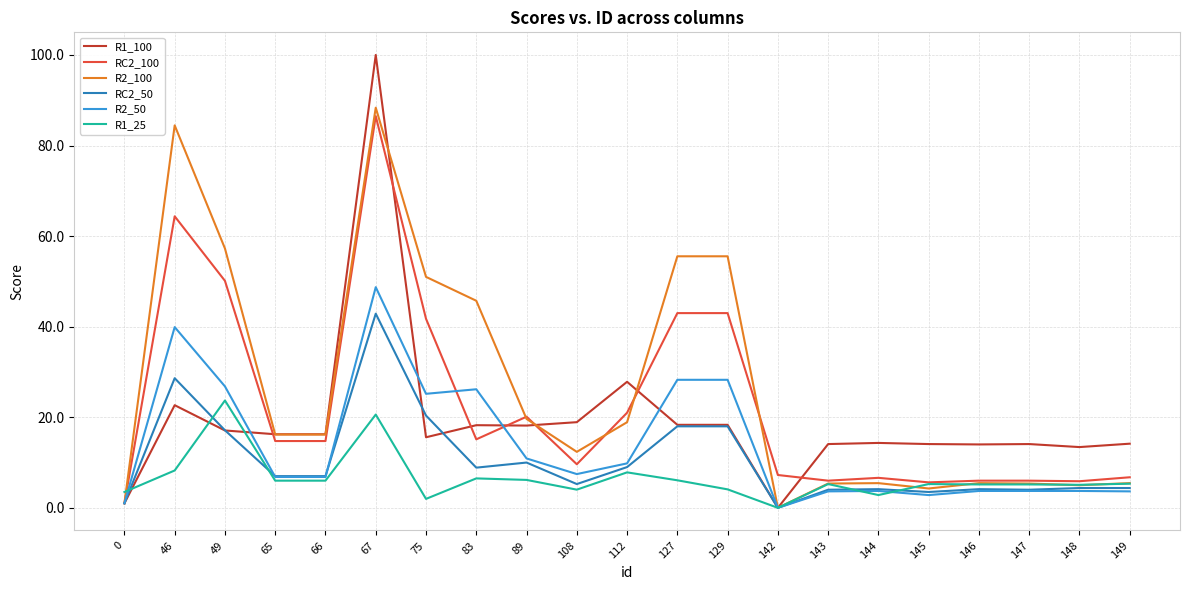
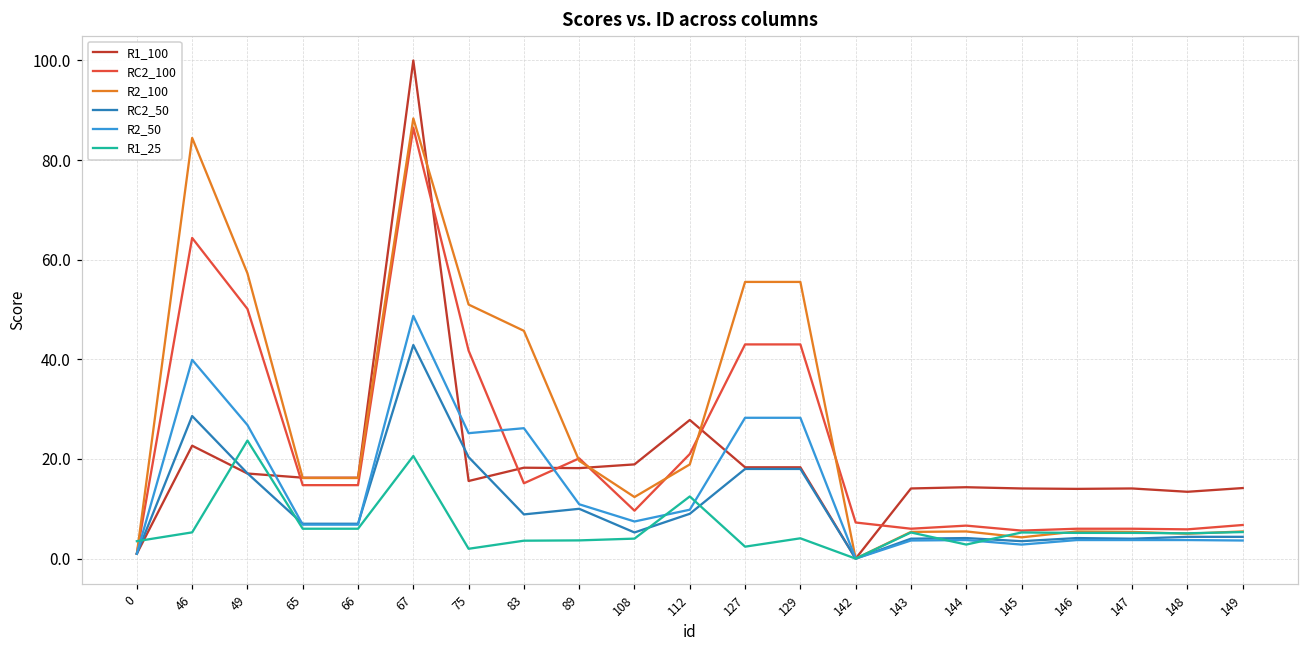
R1_25, 46: 8 -> 5
R1_25, 83: 7 -> 4
R1_25, 89: 6 -> 4
R1_25, 112: 8 -> 12
R1_25, 127: 6 -> 2
